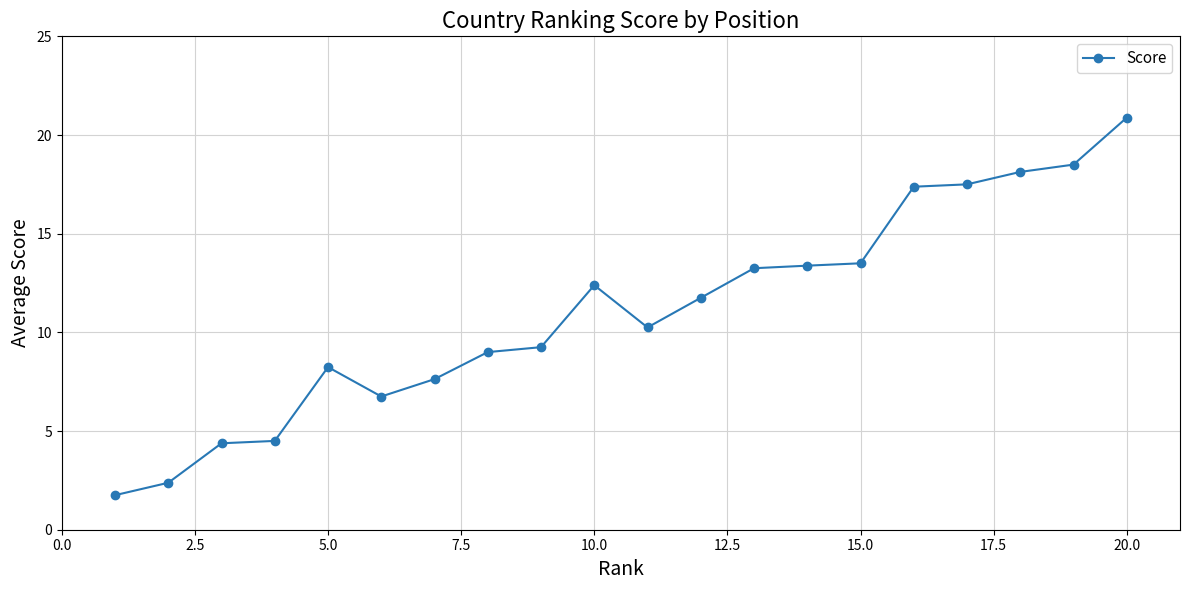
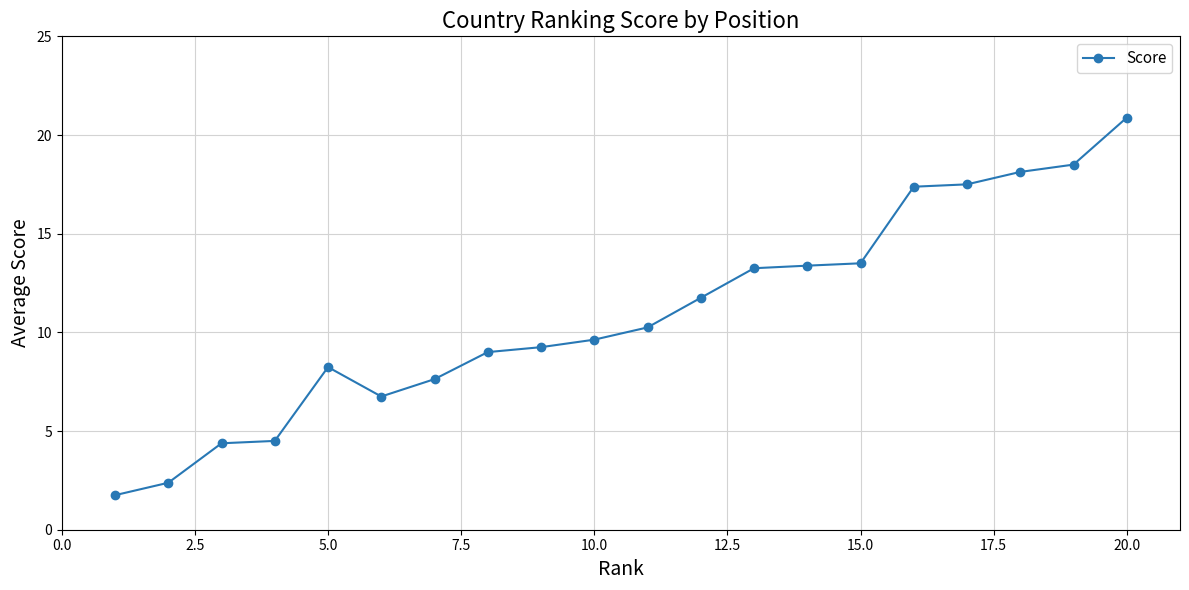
10.0: 12.4 -> 9.6
